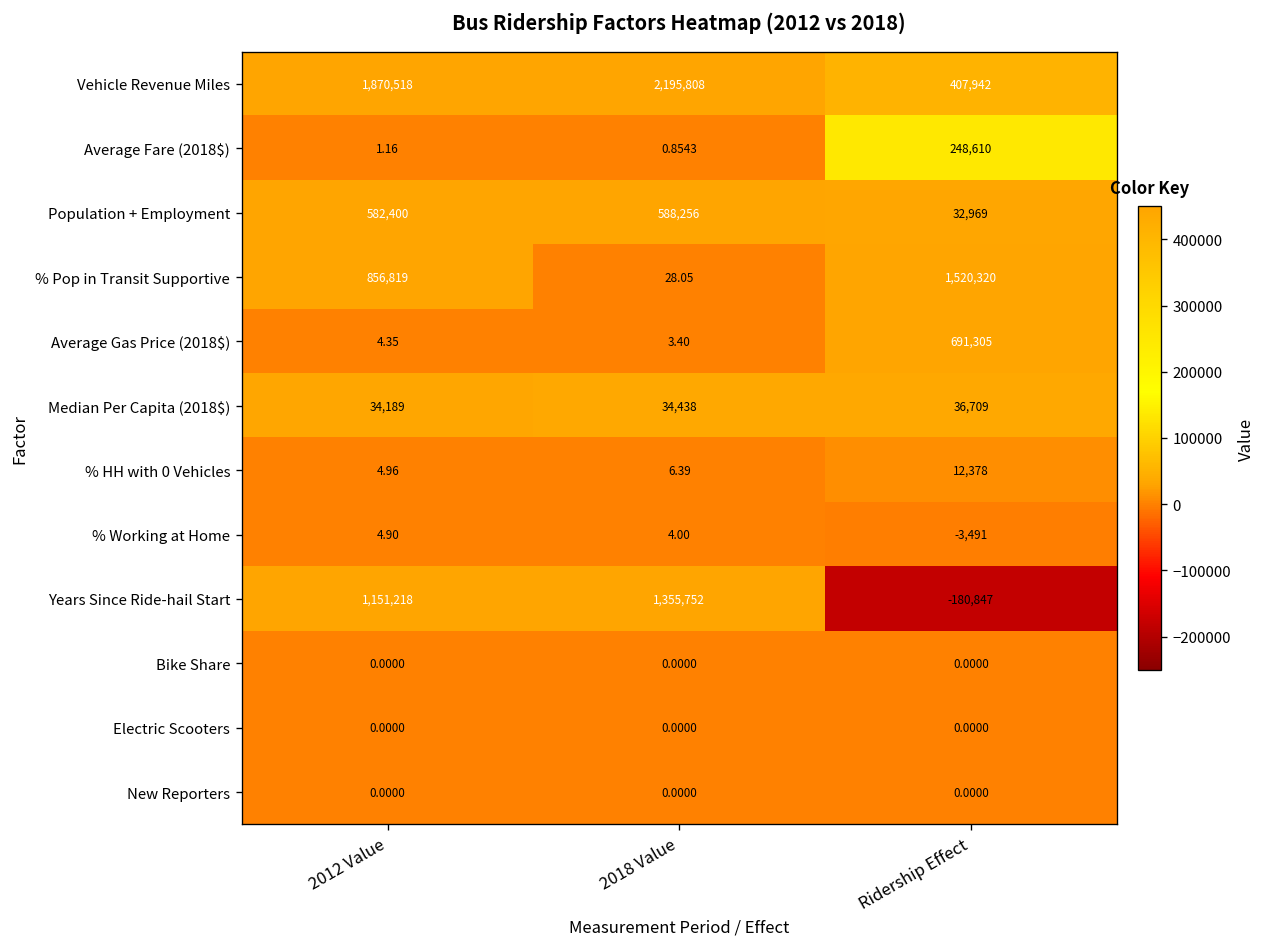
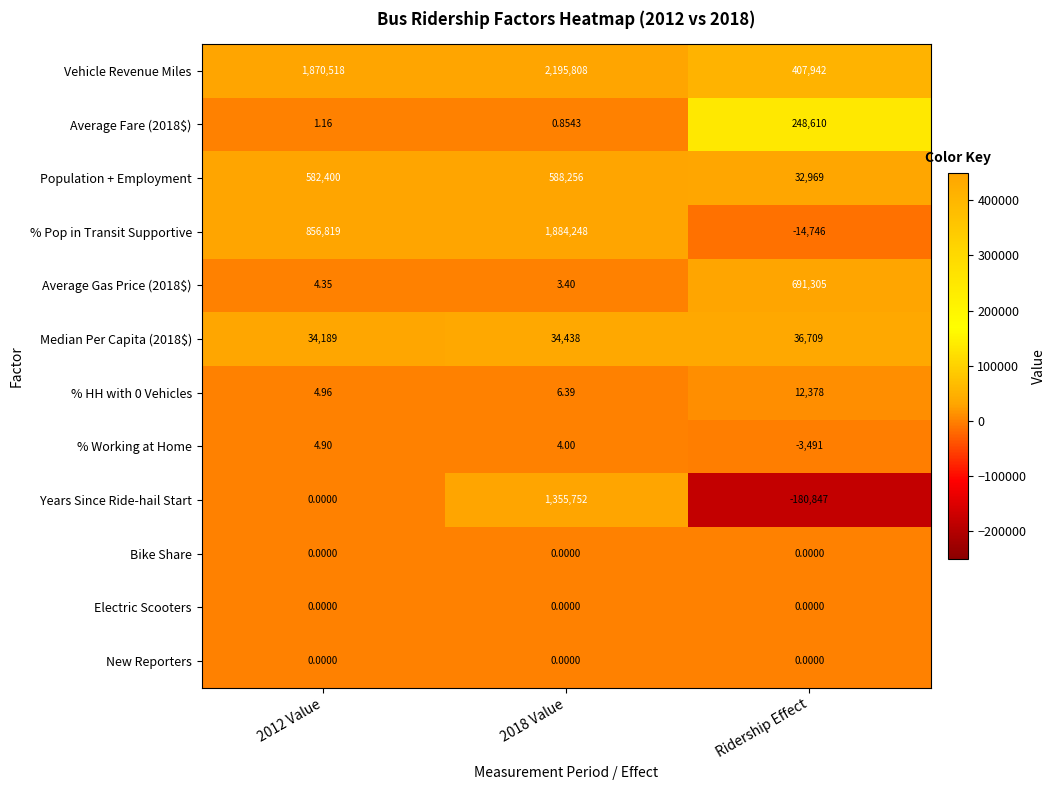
% Pop in Transit Supportive, 2018 Value: 28.05 -> 1,884,248
% Pop in Transit Supportive, Ridership Effect: 1,520,320 -> -14,746
Years Since Ride-hail Start, 2012 Value: 1,151,218 -> 0.0000
